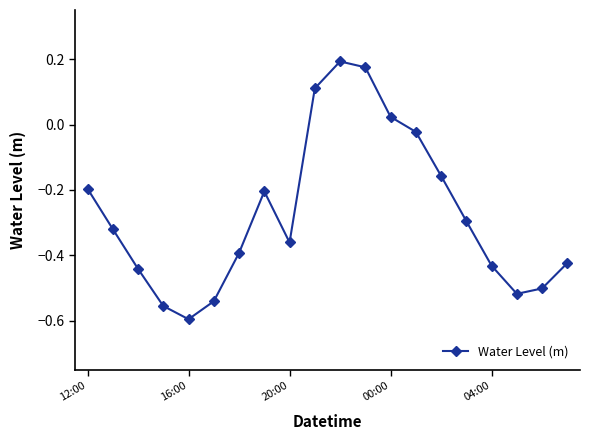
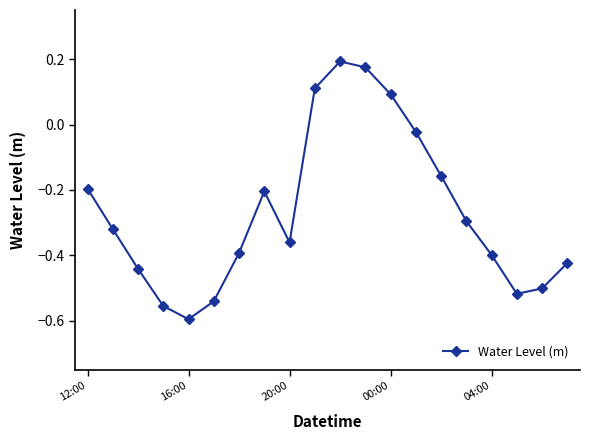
00:00: 0.02 -> 0.09
04:00: -0.43 -> -0.40
